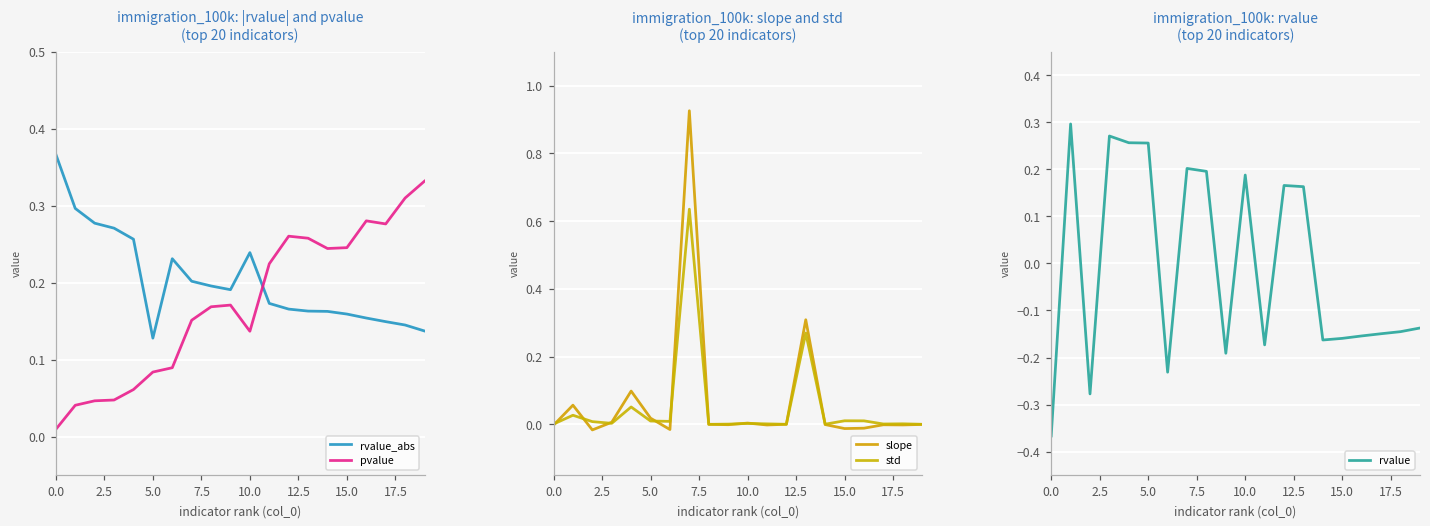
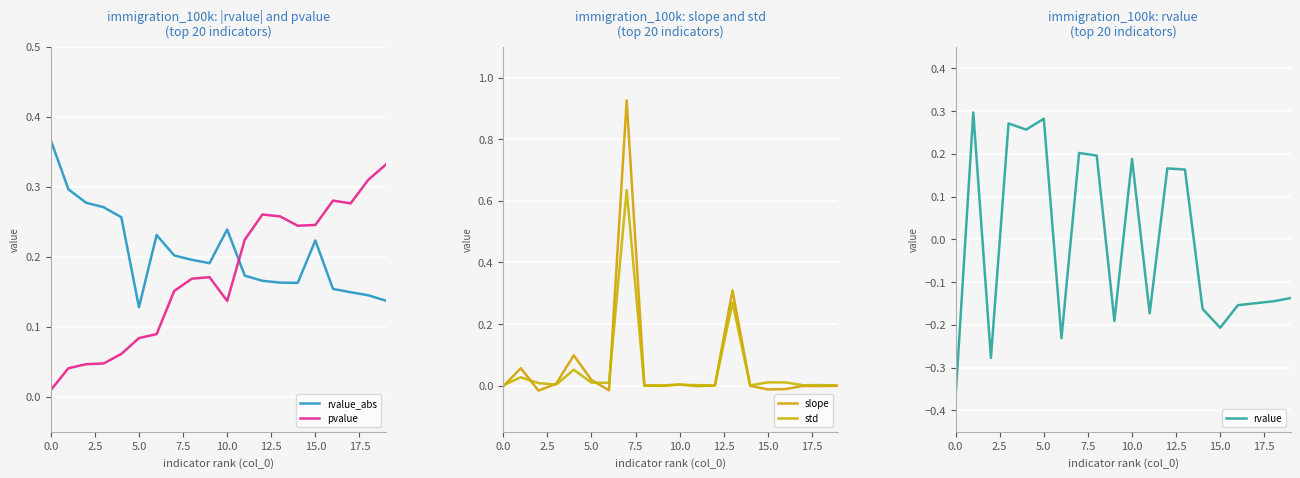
immigration_100k: |rvalue| and pvalue (top 20 indicators), rvalue_abs, 15.0: 0.16 -> 0.22
immigration_100k: rvalue (top 20 indicators), 5.0: 0.26 -> 0.28
immigration_100k: rvalue (top 20 indicators), 15.0: -0.16 -> -0.21
